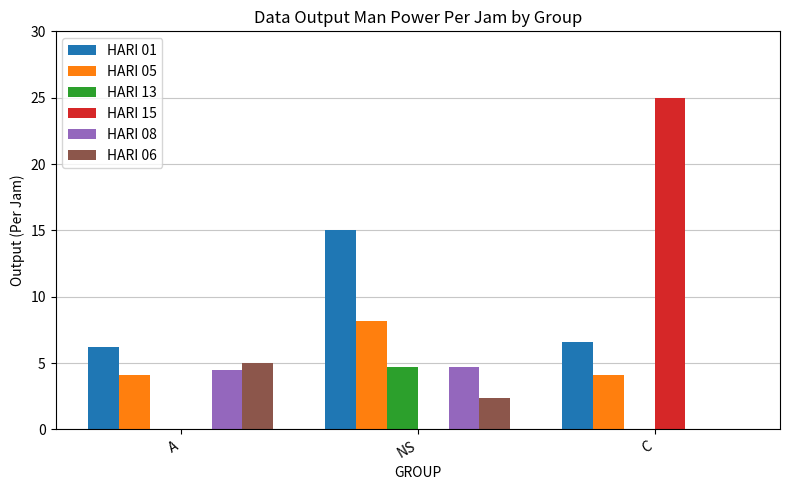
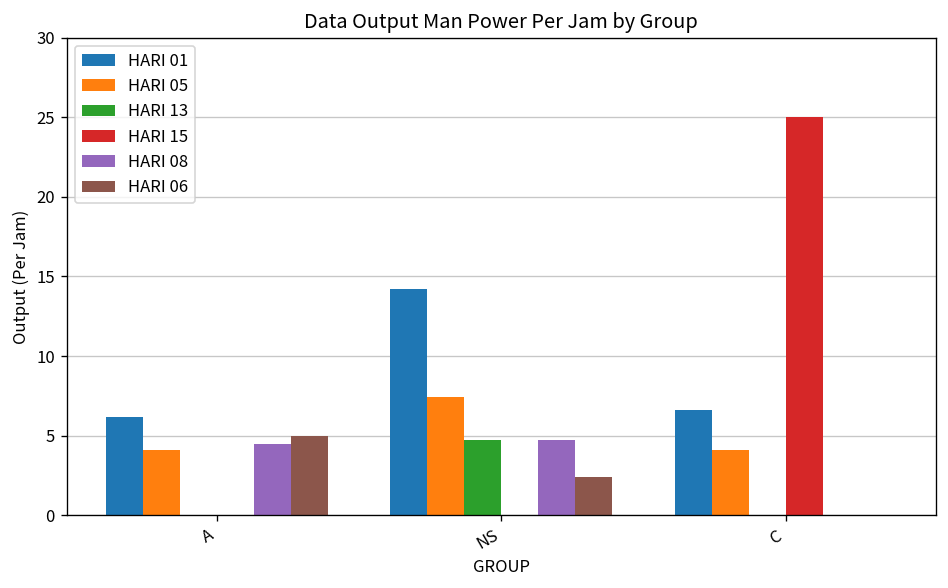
HARI 01, NS: 15.0 -> 14.2
HARI 05, NS: 8.2 -> 7.4
